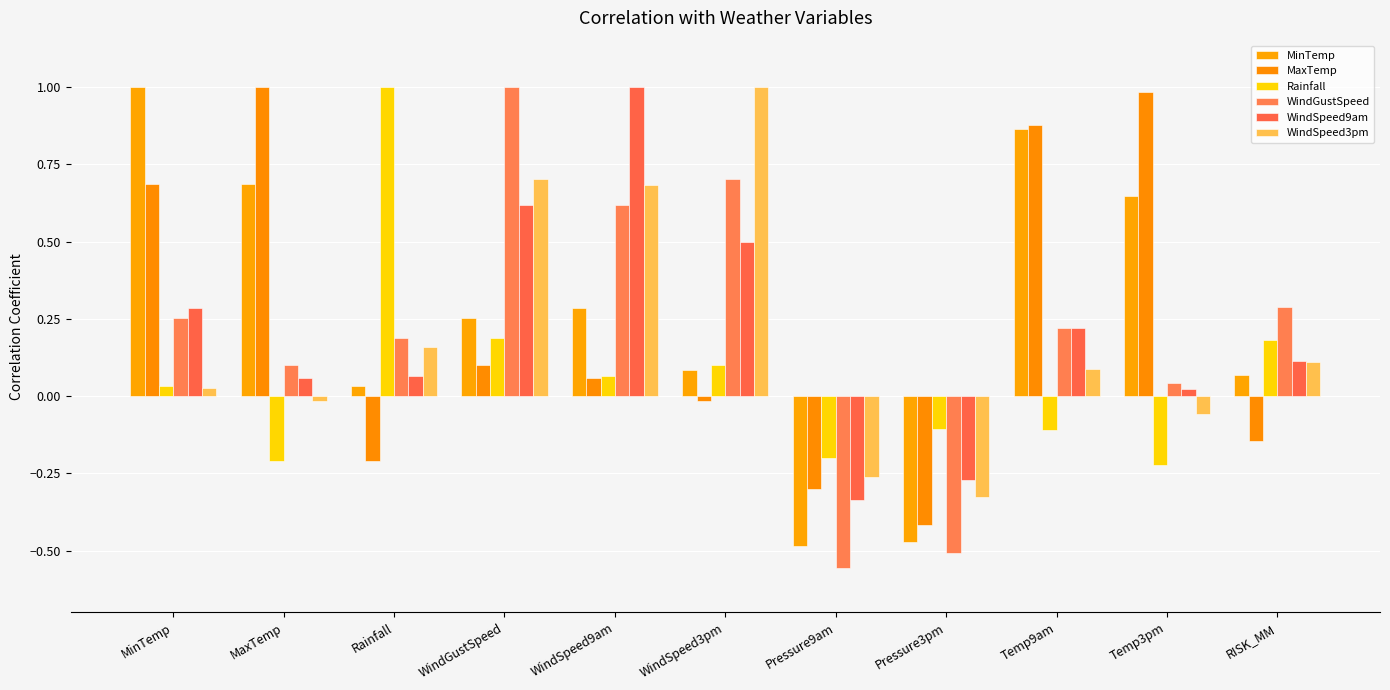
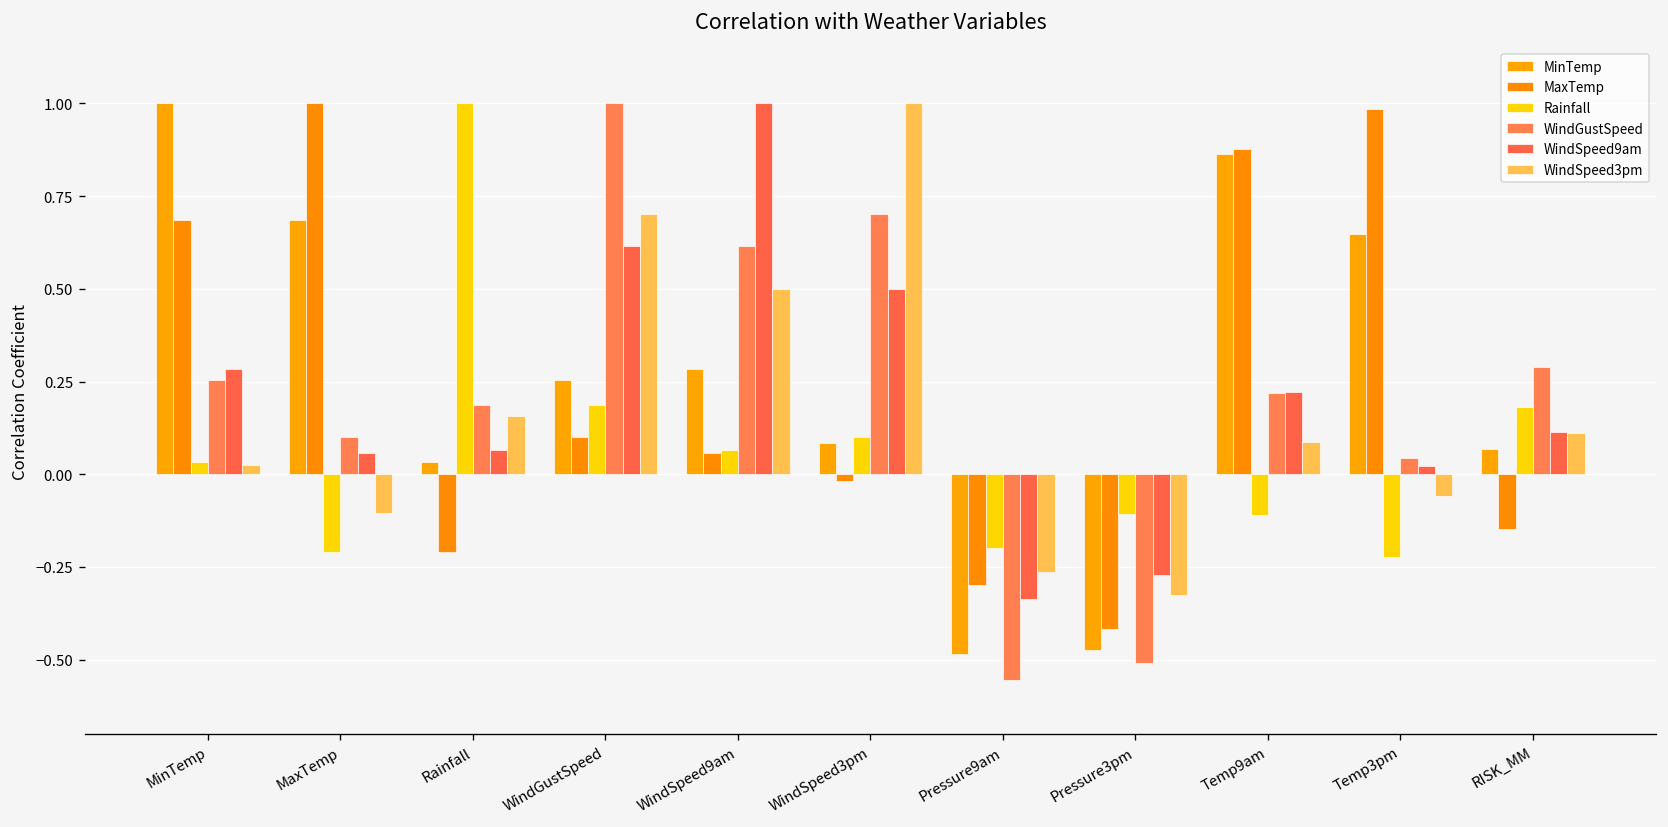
WindSpeed3pm, MaxTemp: -0.02 -> -0.10
WindSpeed3pm, WindSpeed9am: 0.68 -> 0.50
